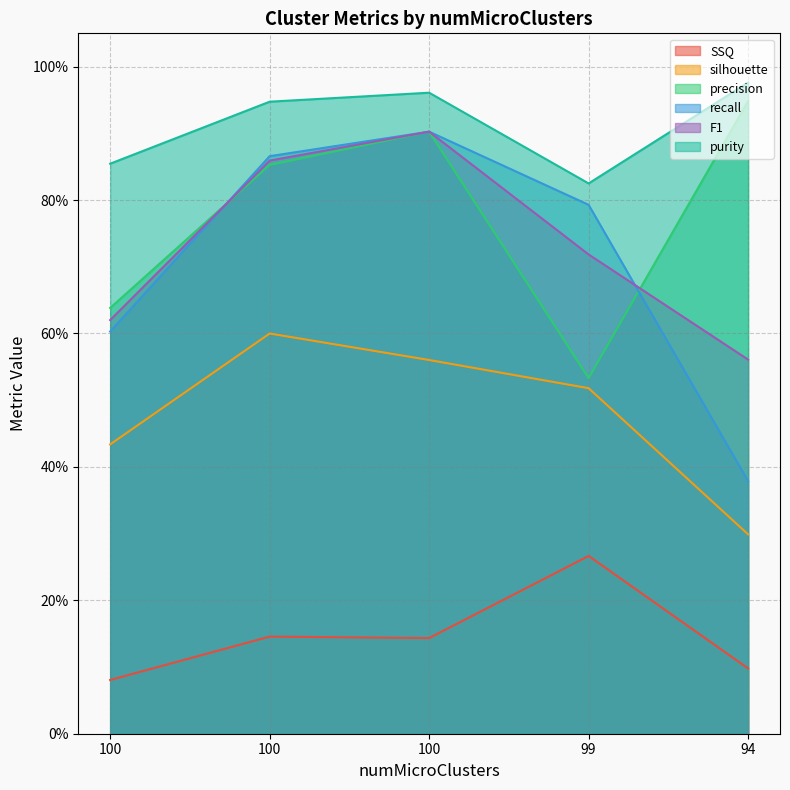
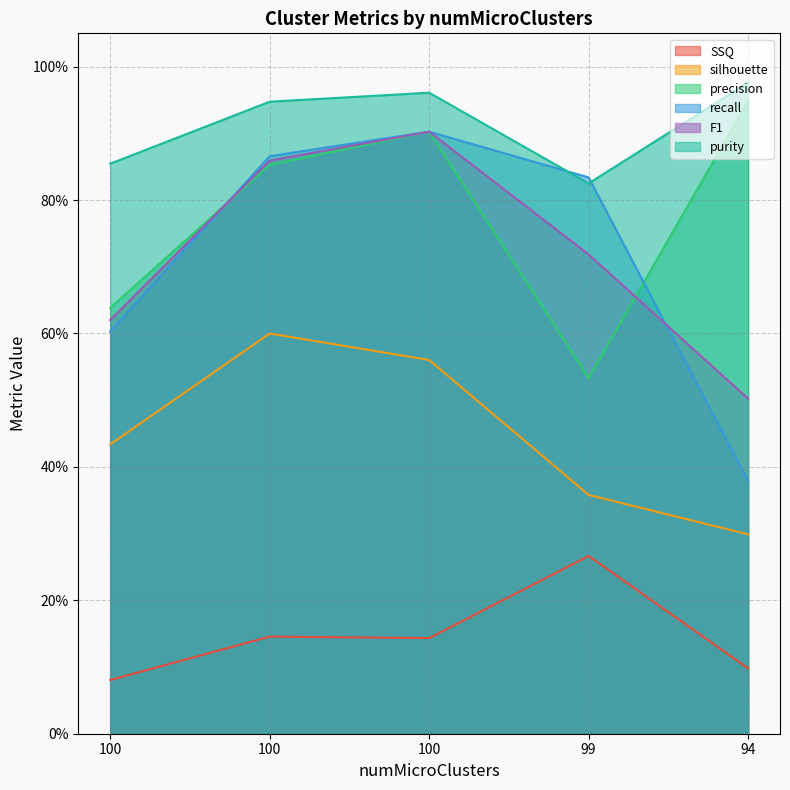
silhouette, 99: 52% -> 36%
recall, 99: 79% -> 83%
F1, 94: 56% -> 50%
